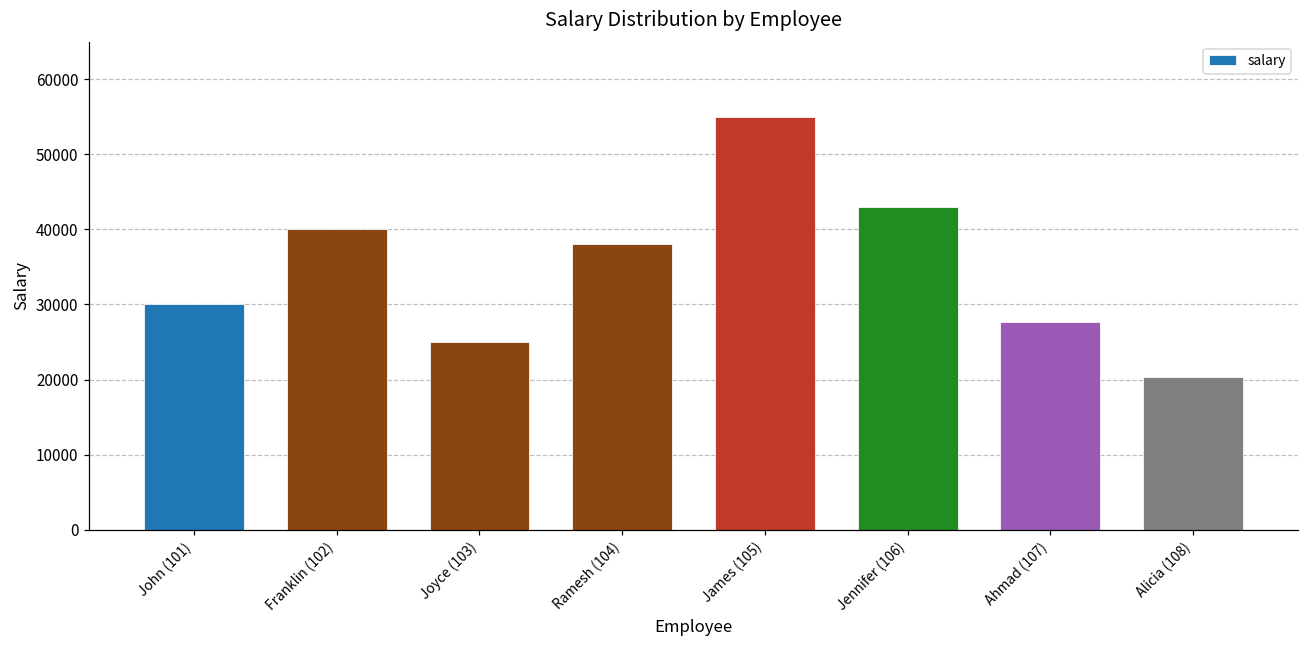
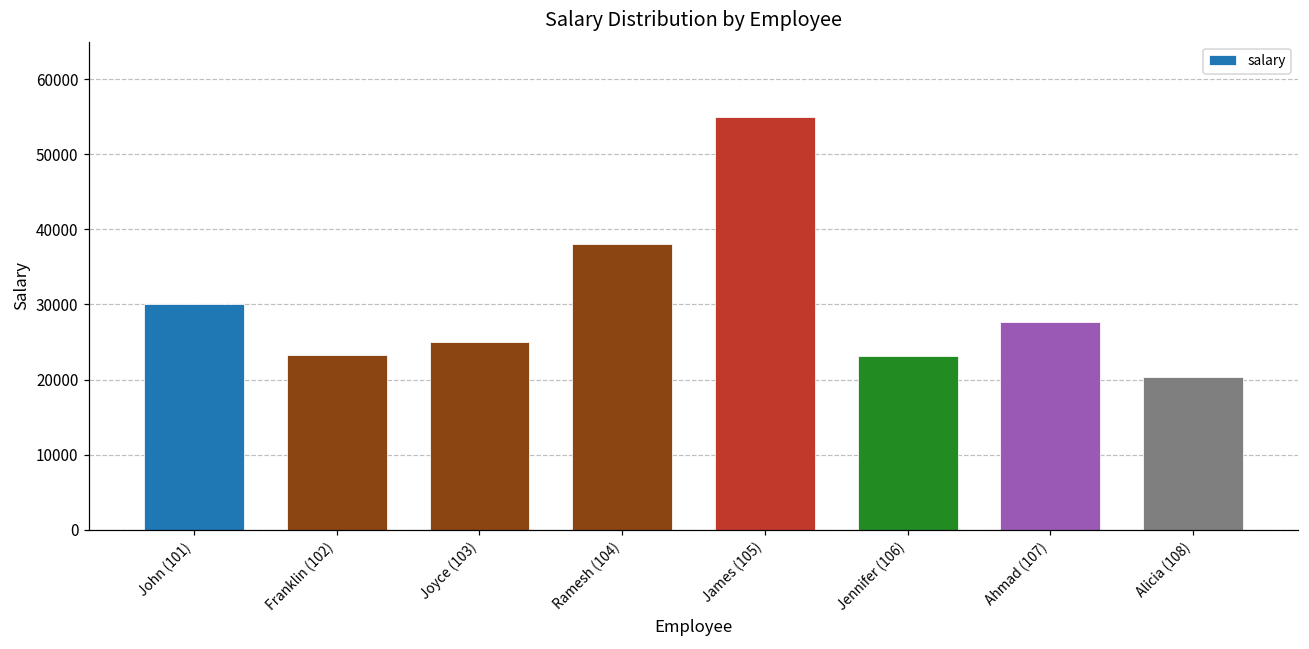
Franklin (102): 40000 -> 23000
Jennifer (106): 43000 -> 23000
